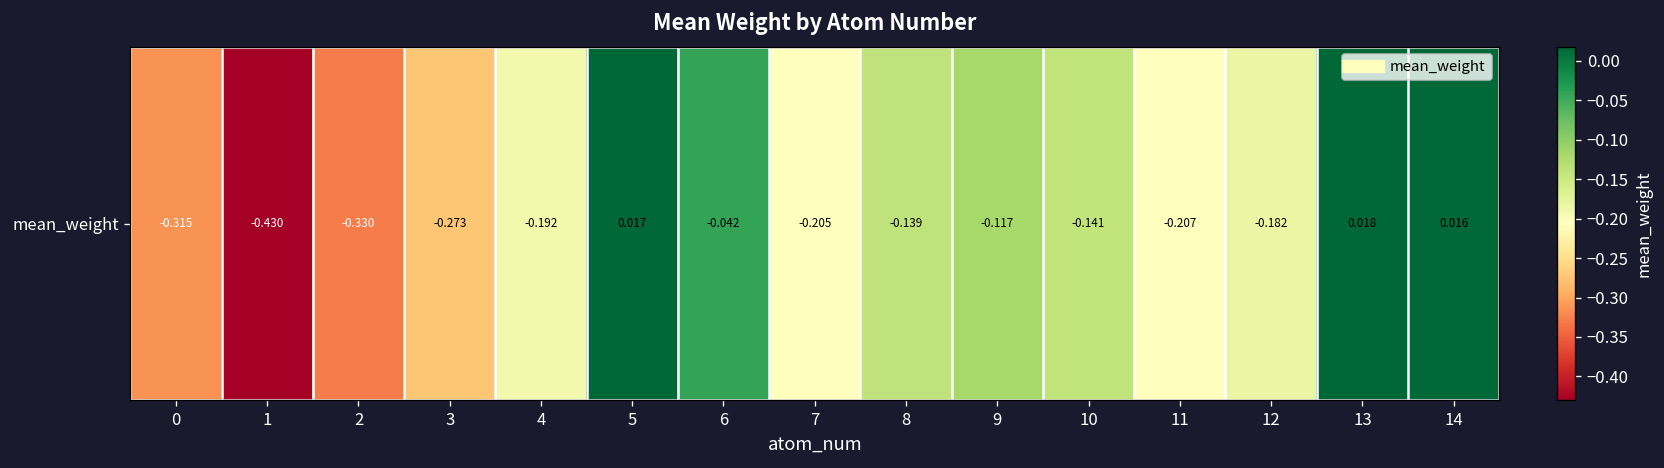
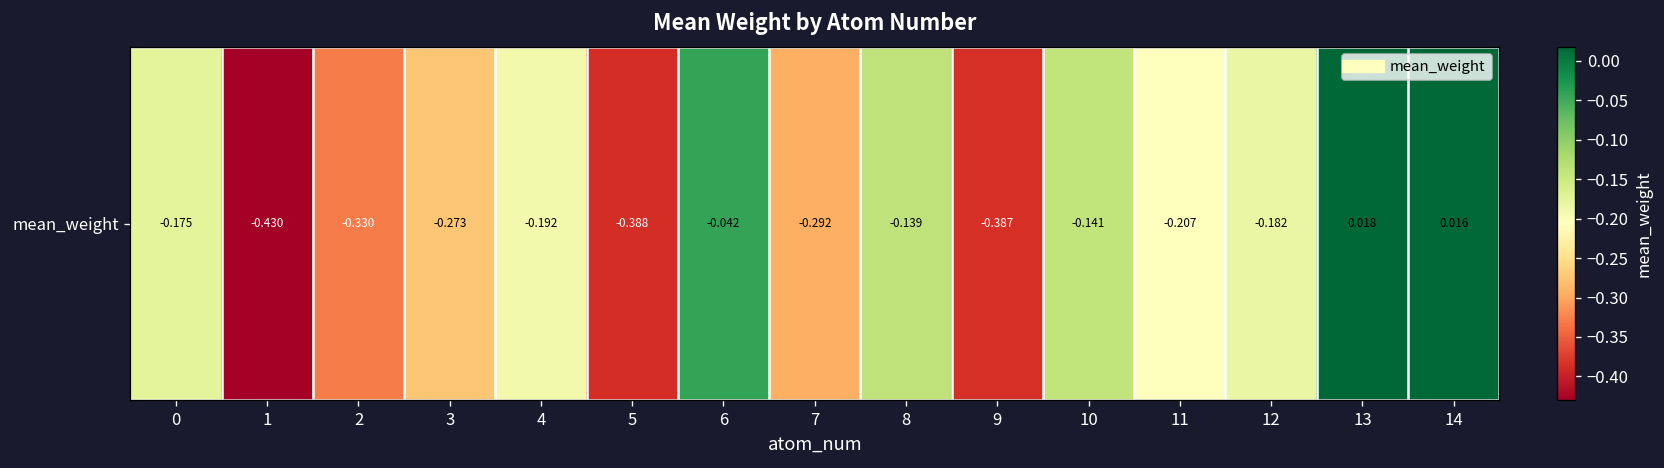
mean_weight, 0: -0.315 -> -0.175
mean_weight, 5: 0.017 -> -0.388
mean_weight, 7: -0.205 -> -0.292
mean_weight, 9: -0.117 -> -0.387
